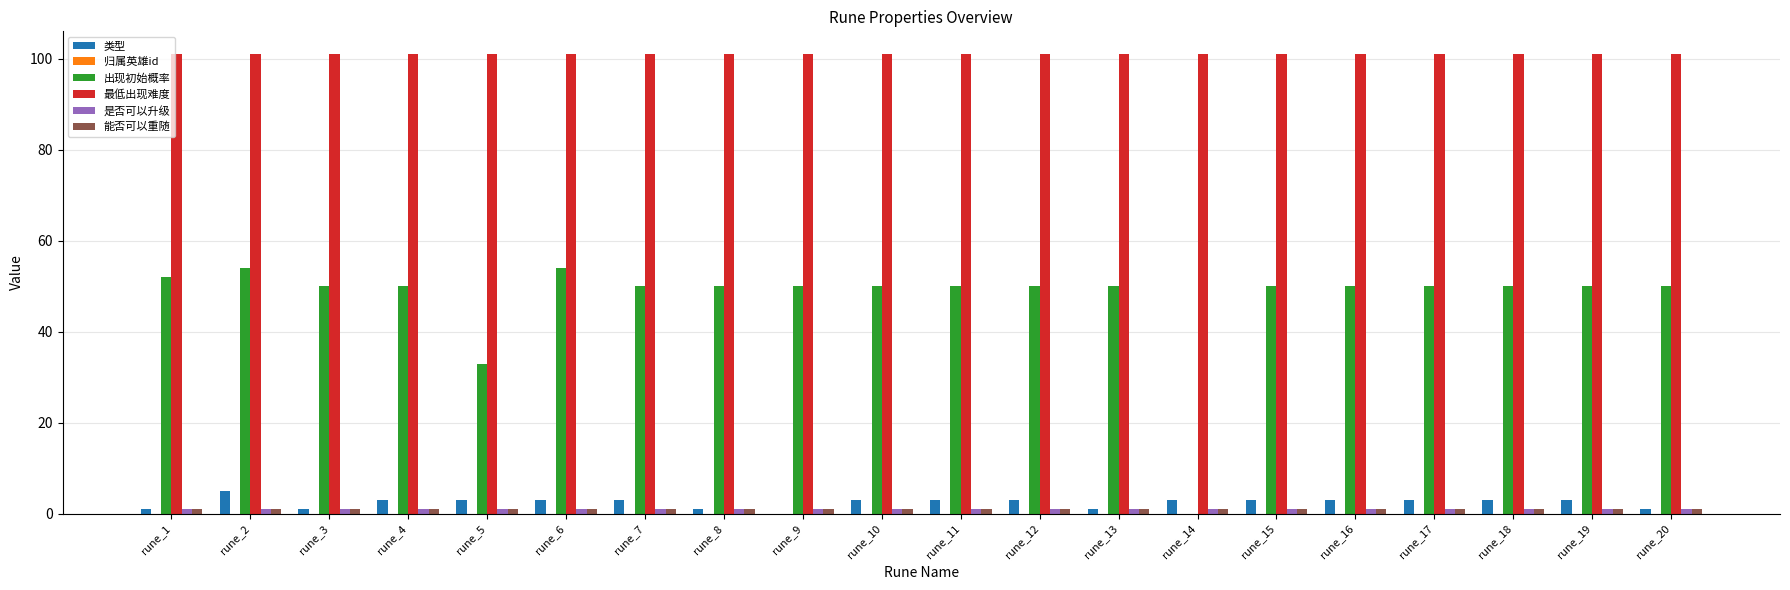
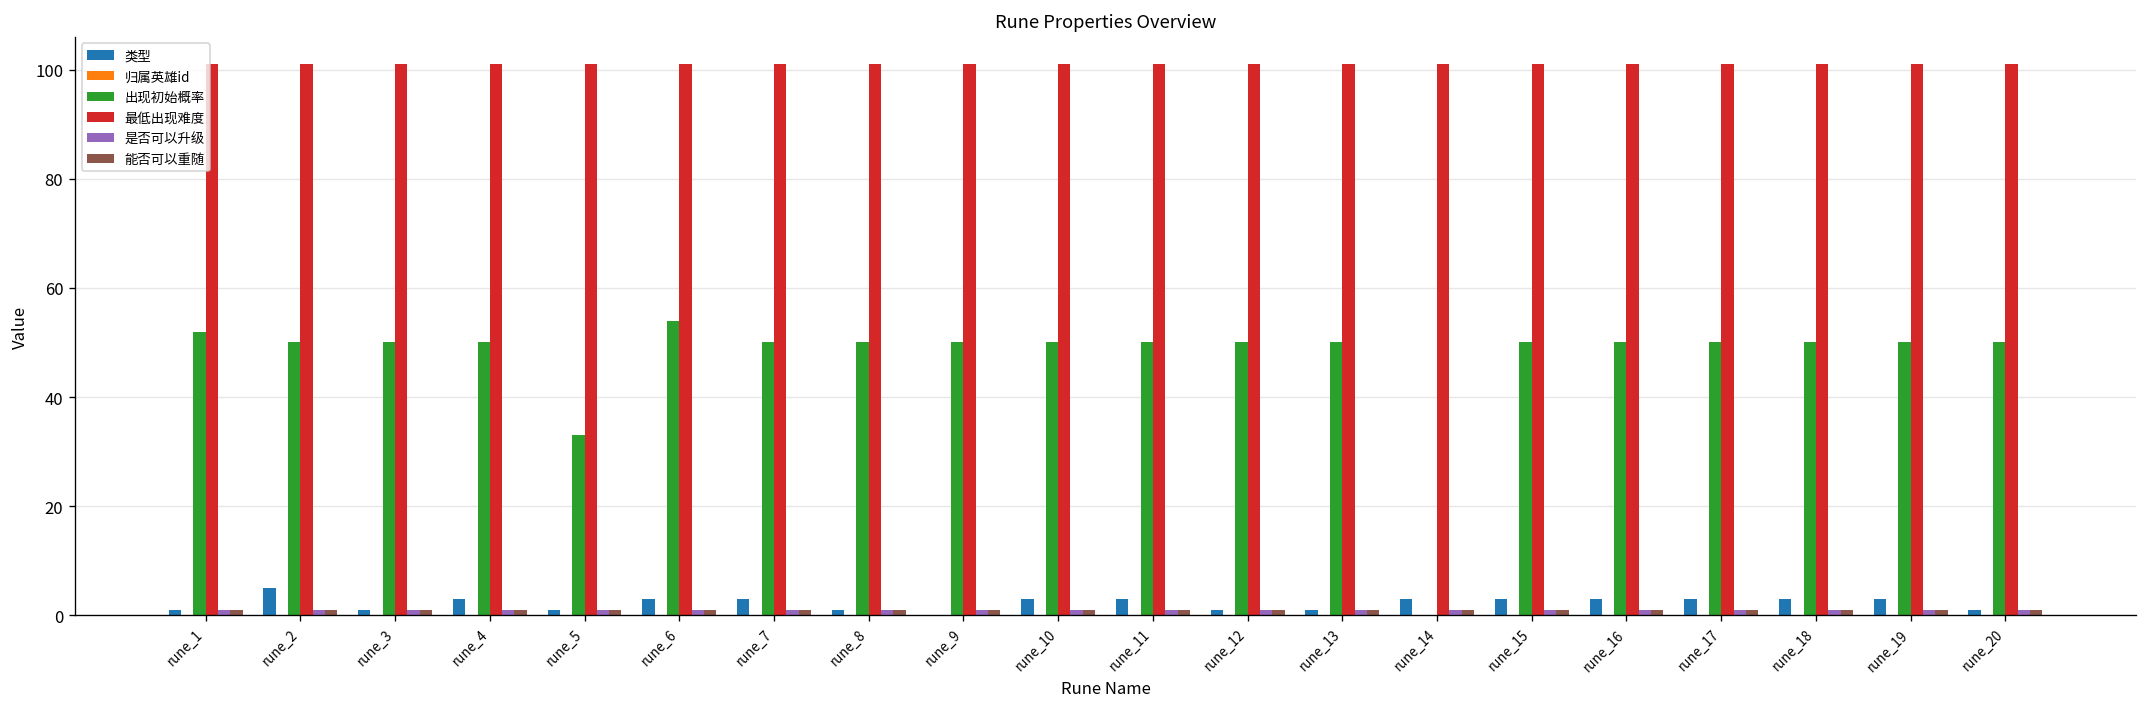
出现初始概率, rune_2: 54 -> 50
类型, rune_5: 3 -> 1
类型, rune_12: 3 -> 1
